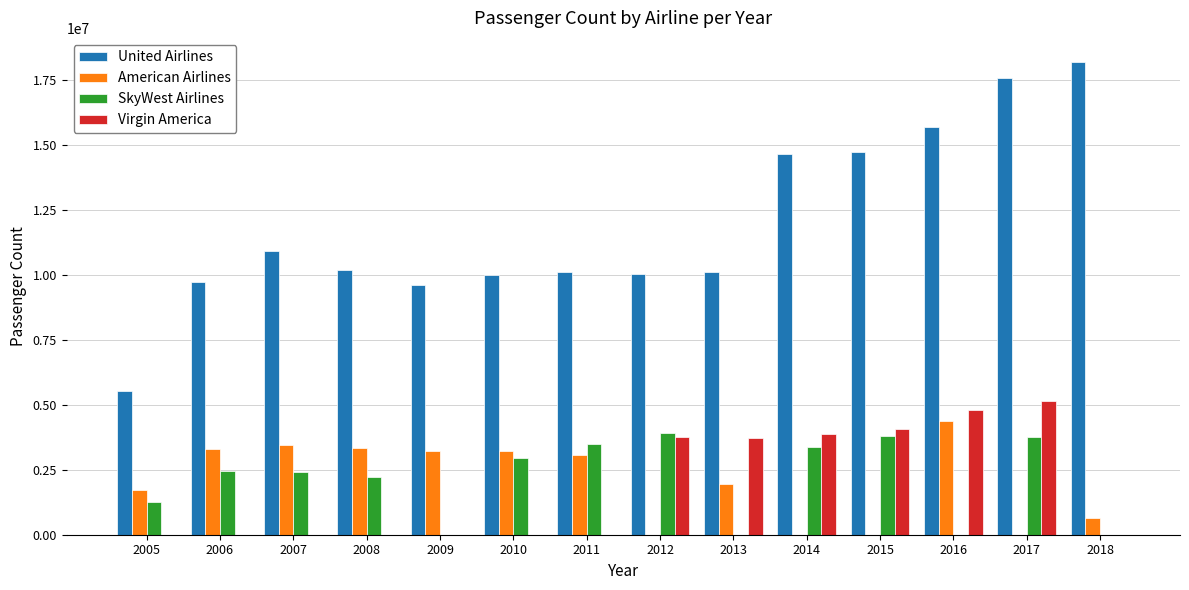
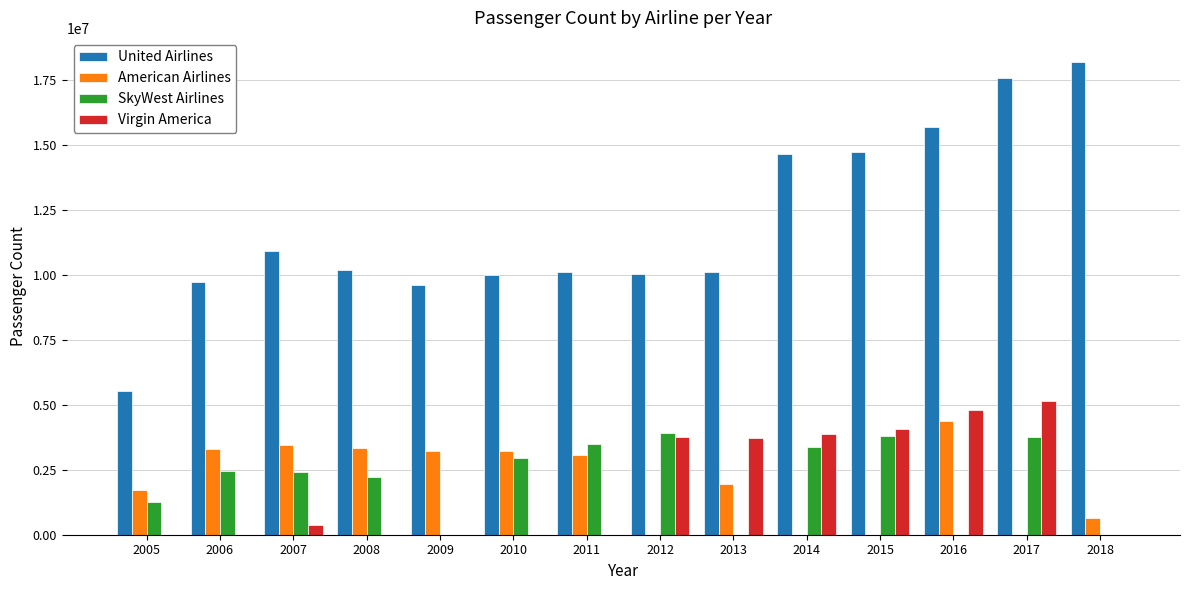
Virgin America, 2007: 0 -> 400000
